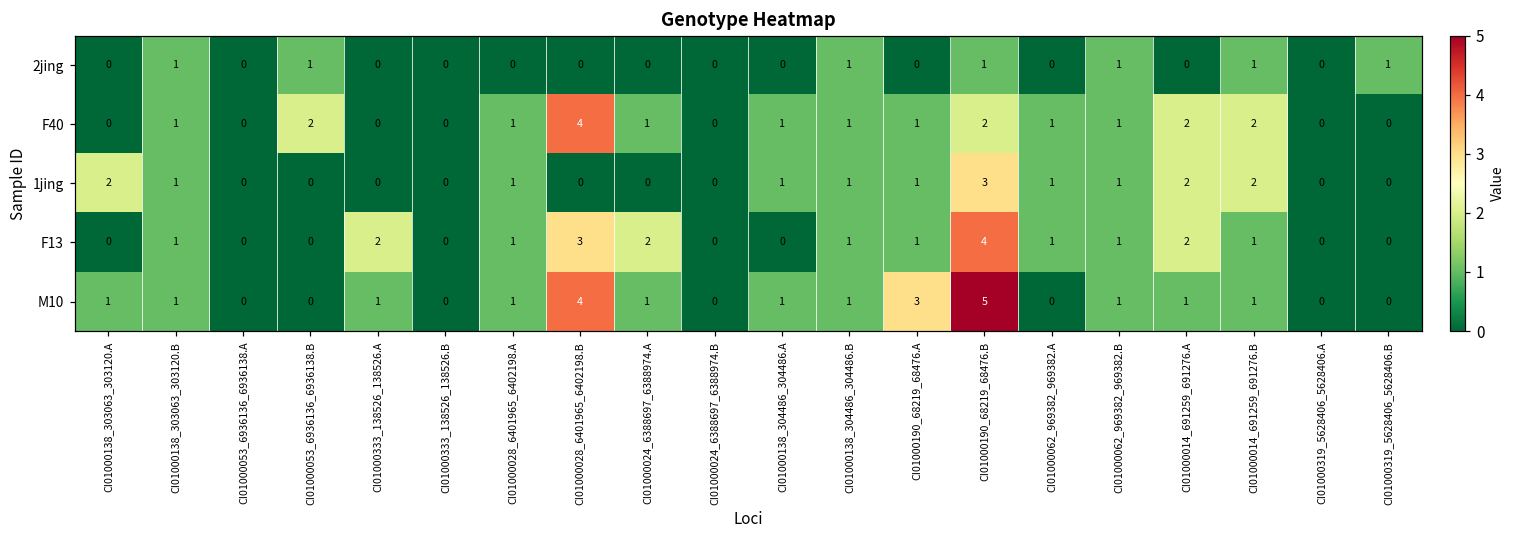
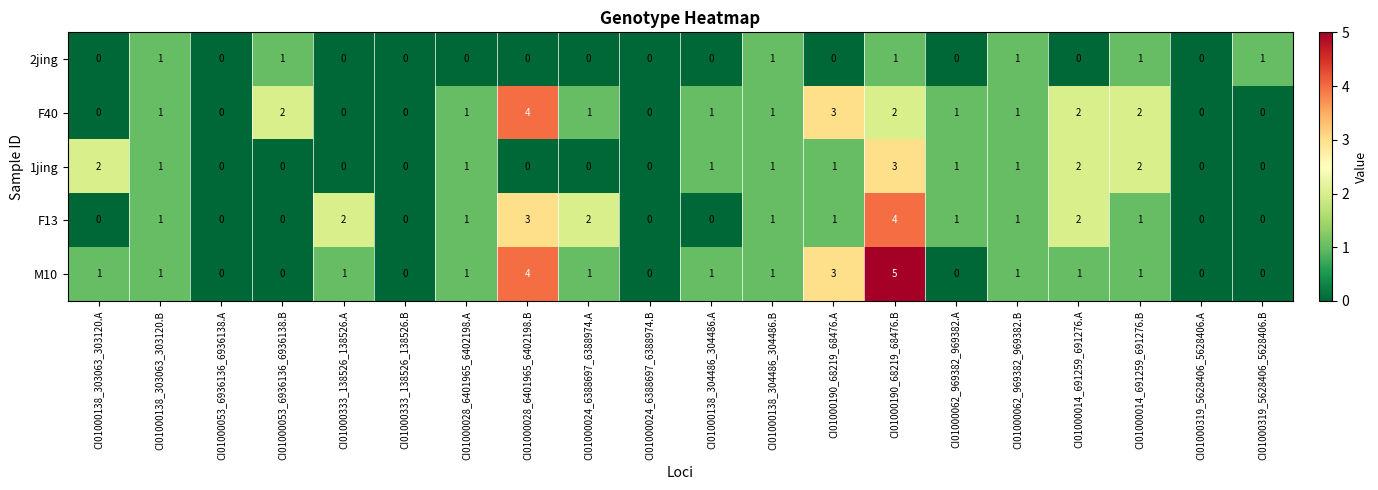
F40, CI01000190_68219_68476.A: 1 -> 3
